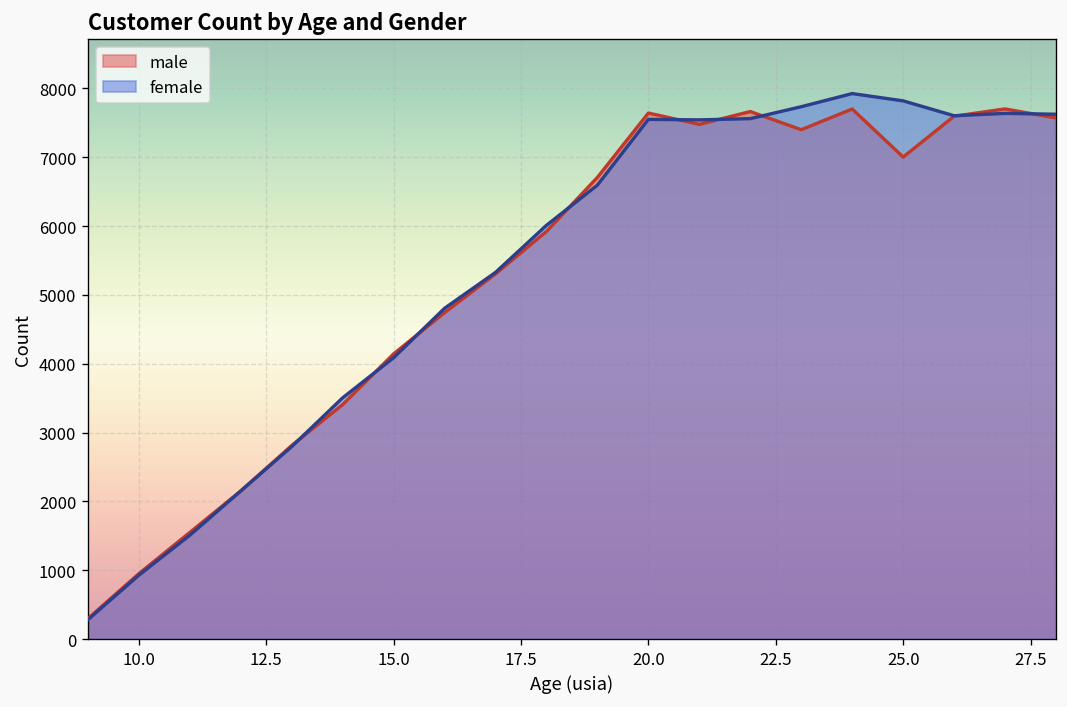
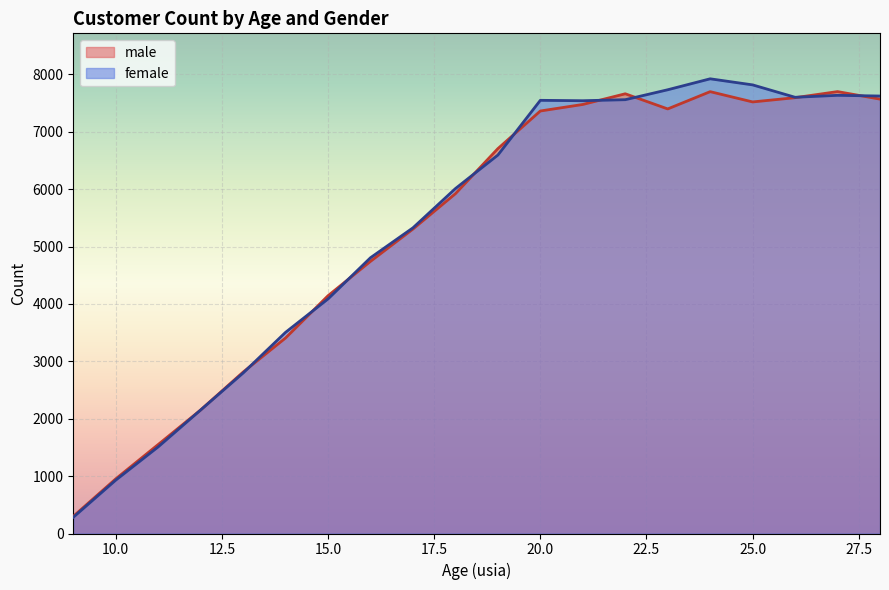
male, 20.0: 7600 -> 7400
male, 25.0: 7000 -> 7500
